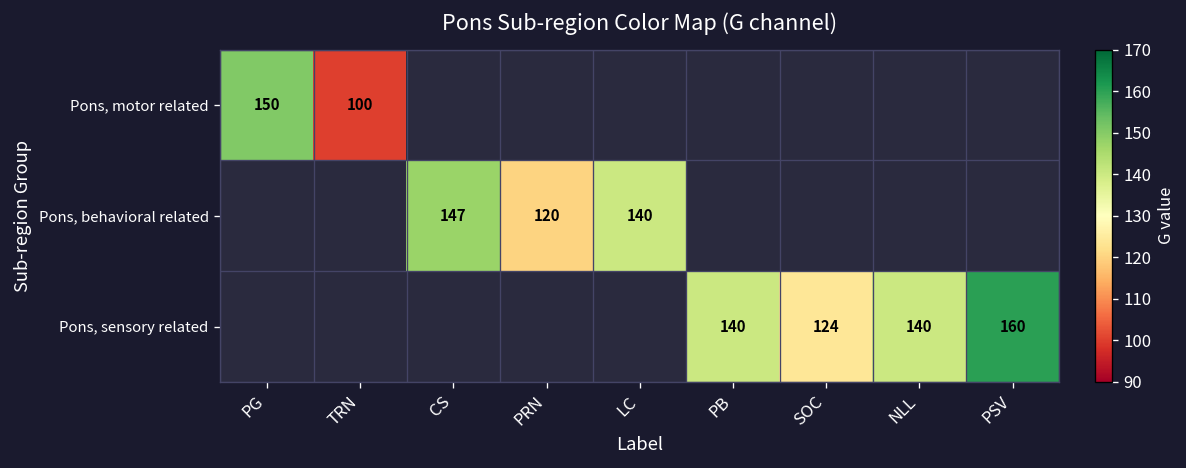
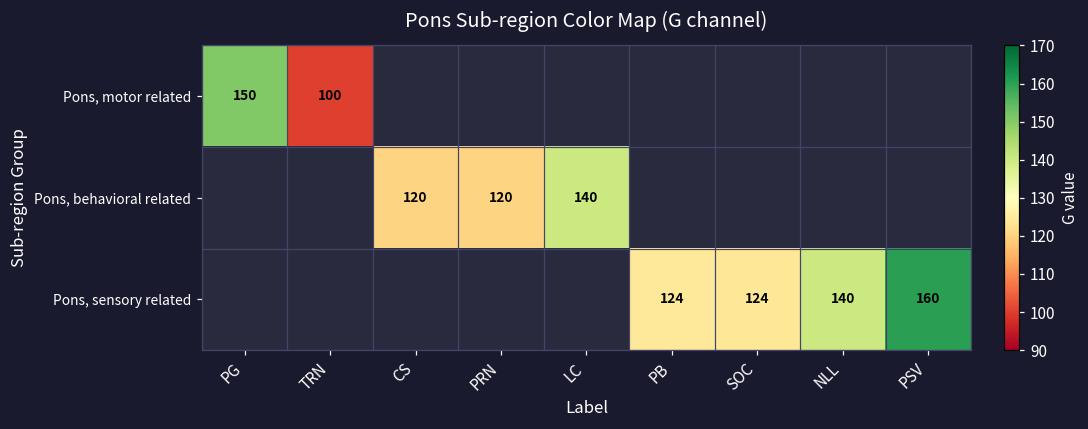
Pons, behavioral related, CS: 147 -> 120
Pons, sensory related, PB: 140 -> 124
